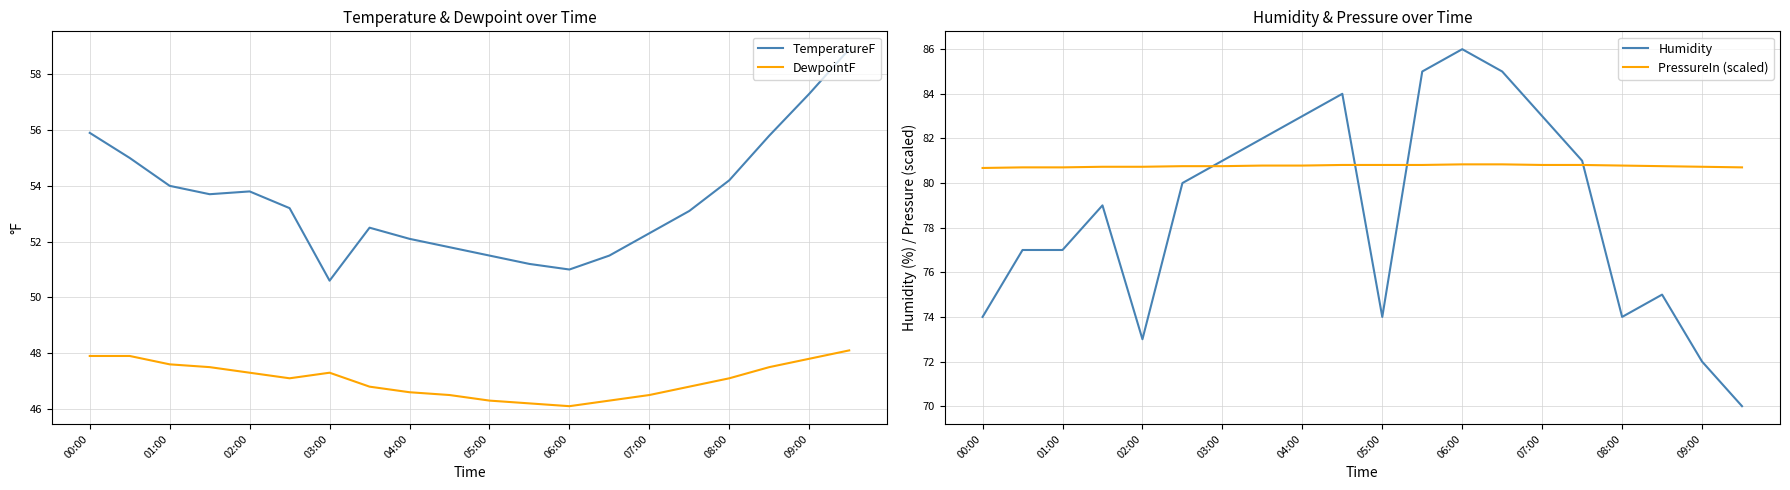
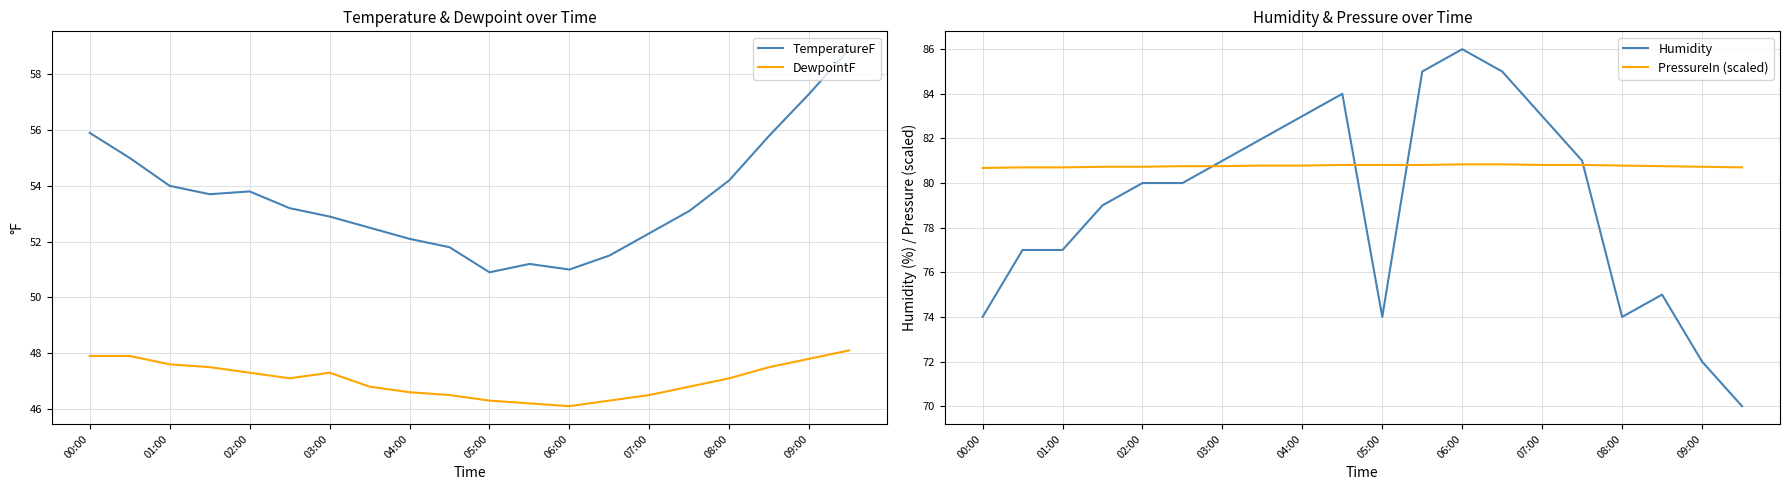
Temperature & Dewpoint over Time, TemperatureF, 03:00: 50.6 -> 52.9
Temperature & Dewpoint over Time, TemperatureF, 05:00: 51.5 -> 50.9
Humidity & Pressure over Time, Humidity, 02:00: 73 -> 80
